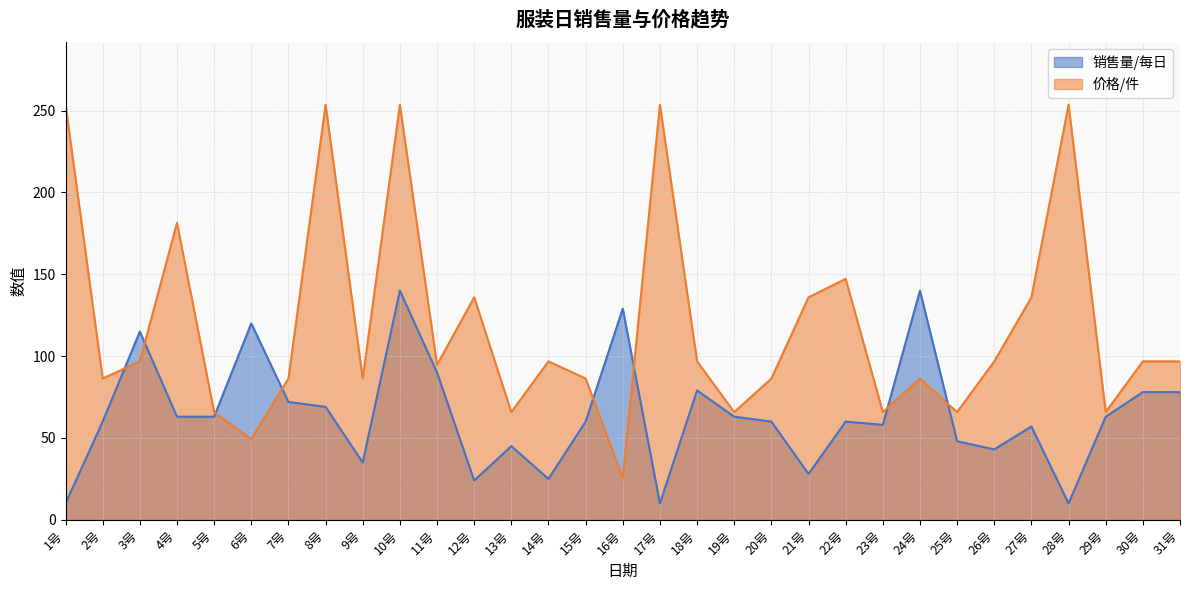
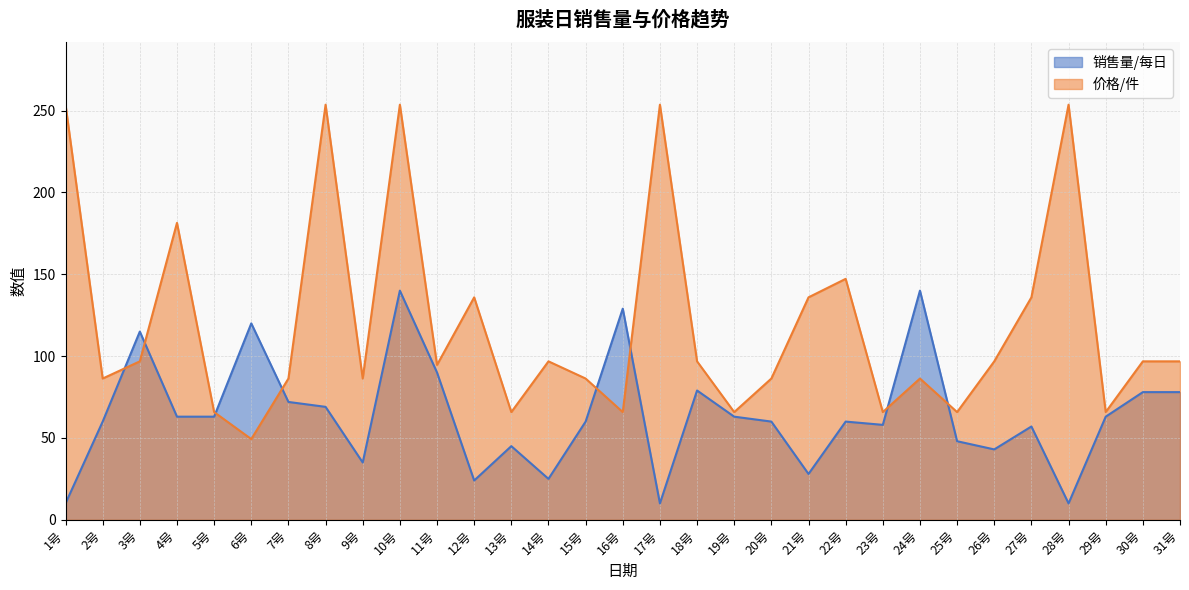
价格/件, 16号: 25 -> 66
